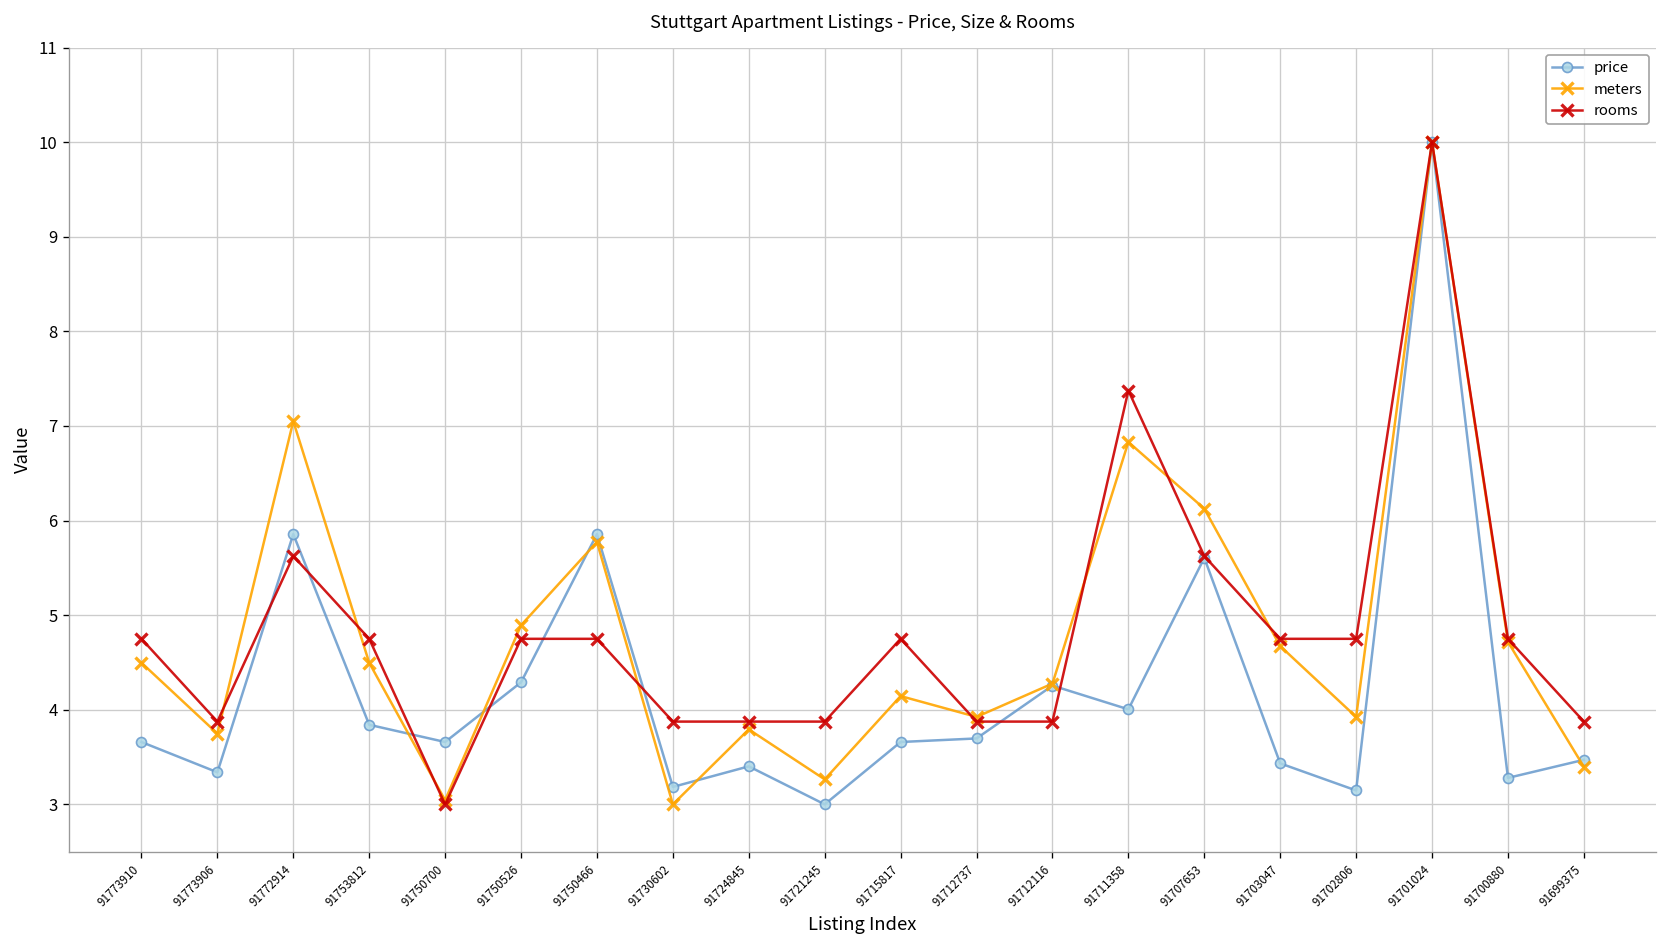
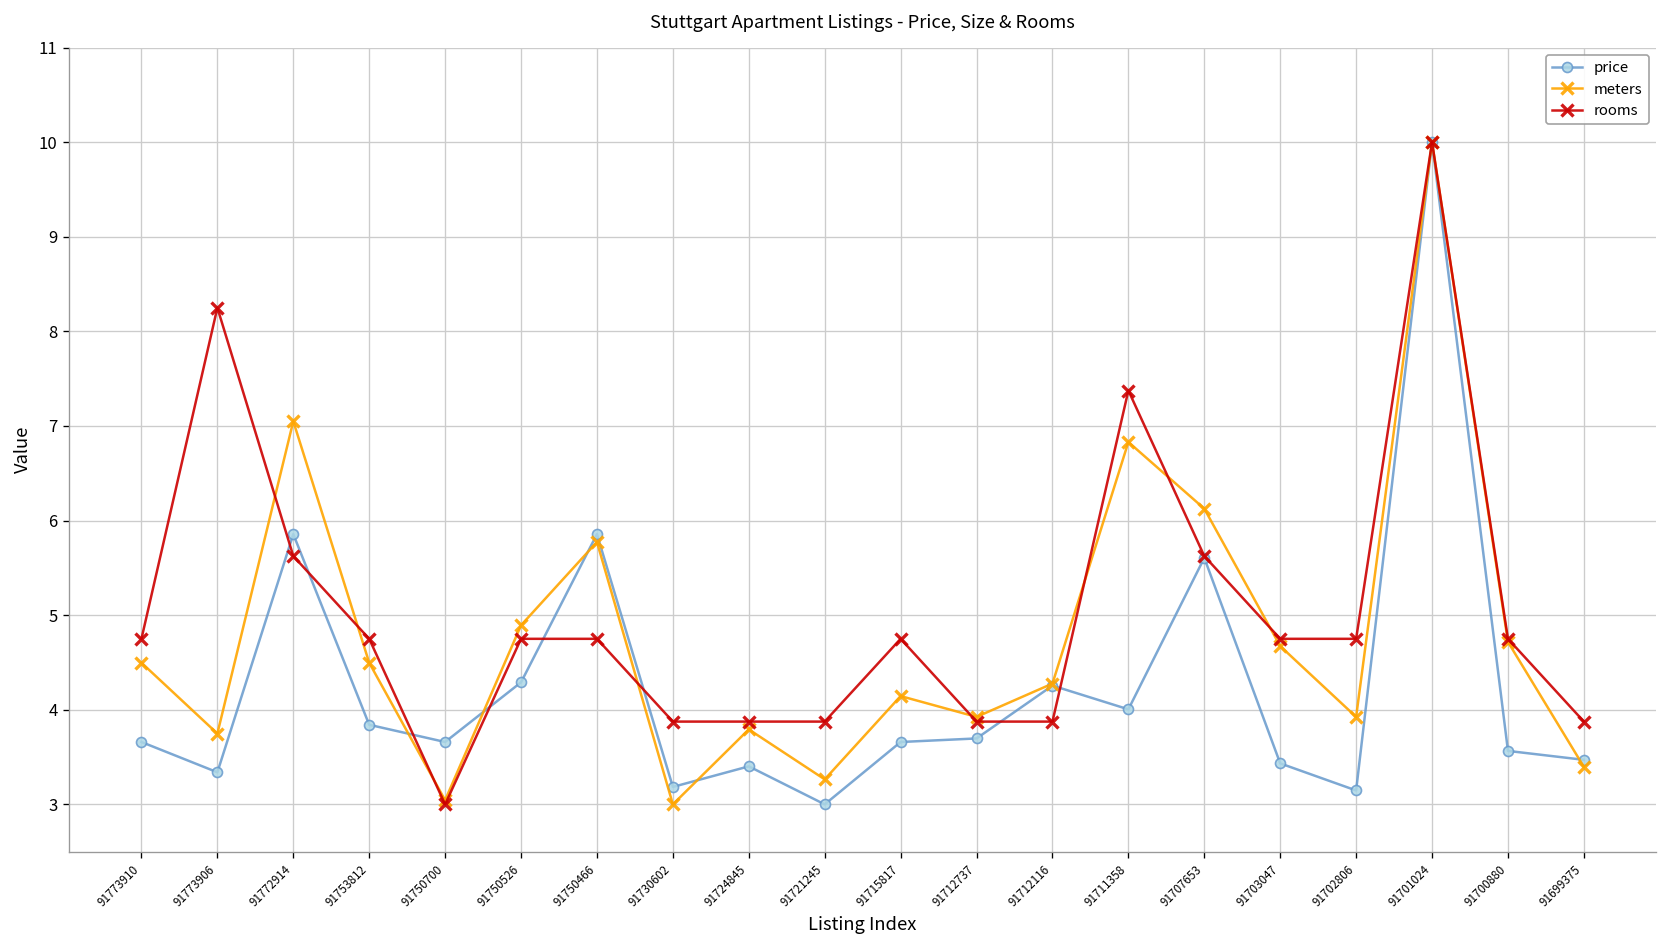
rooms, 91773906: 3.9 -> 8.3
price, 91700880: 3.3 -> 3.6
